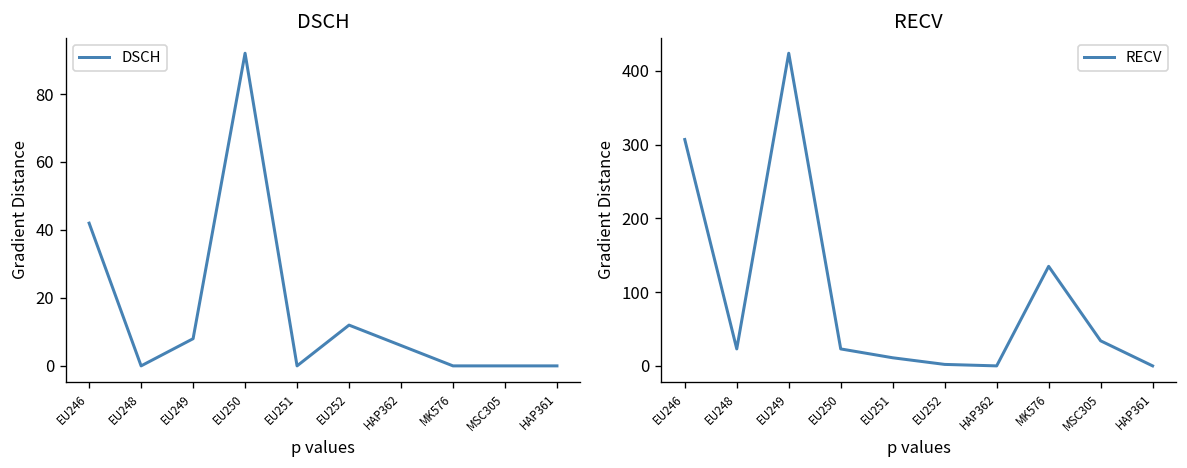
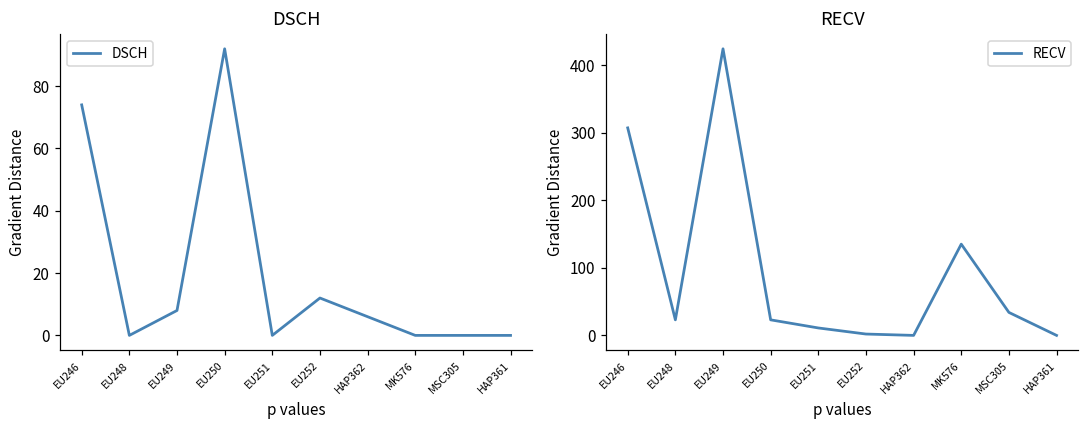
DSCH, EU246: 42 -> 74
